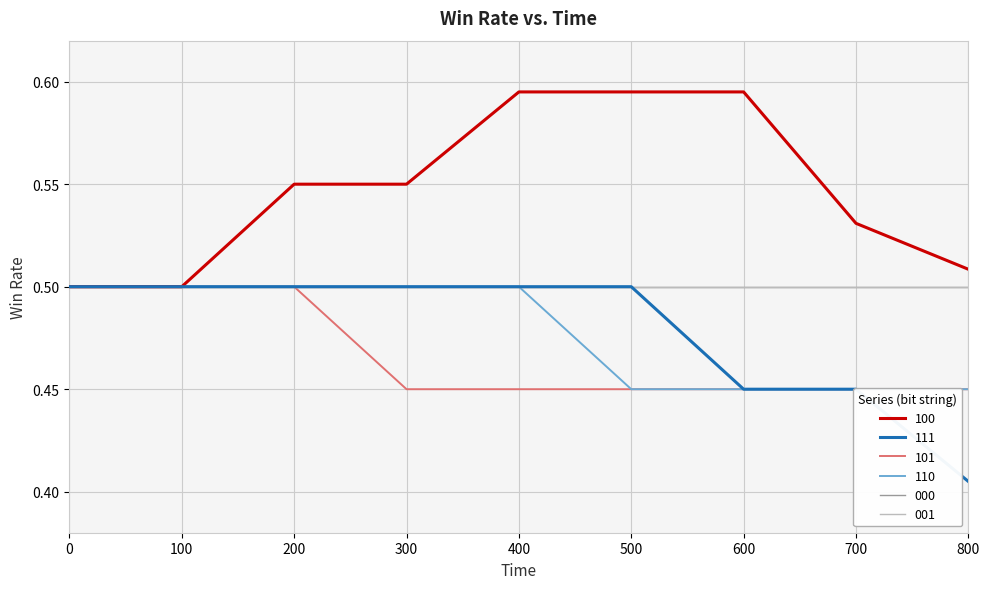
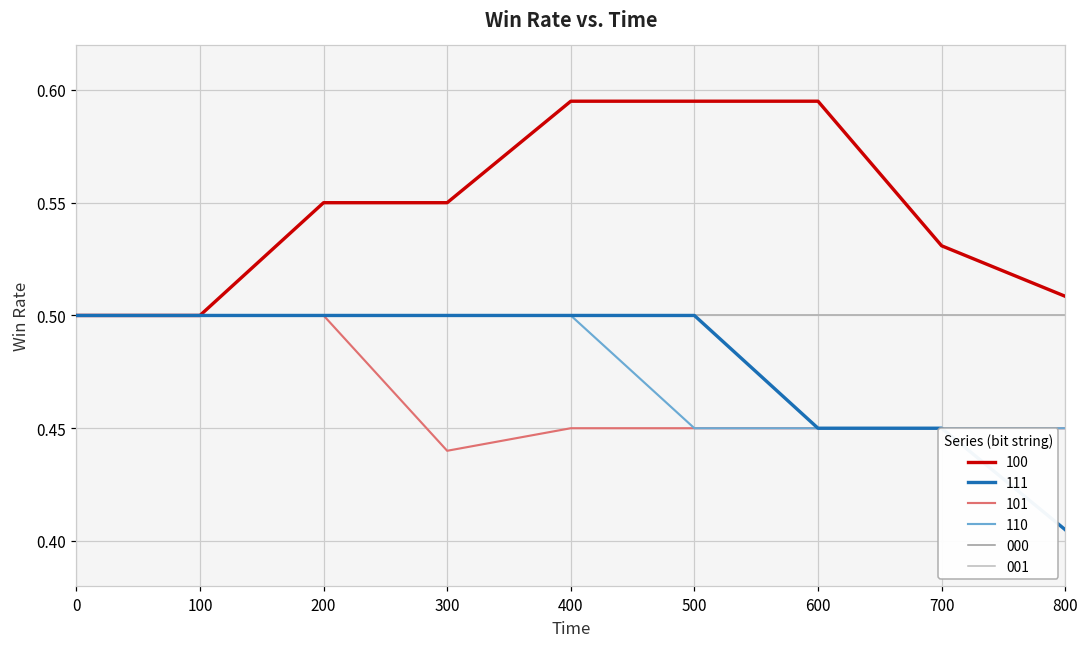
101, 300: 0.45 -> 0.44
